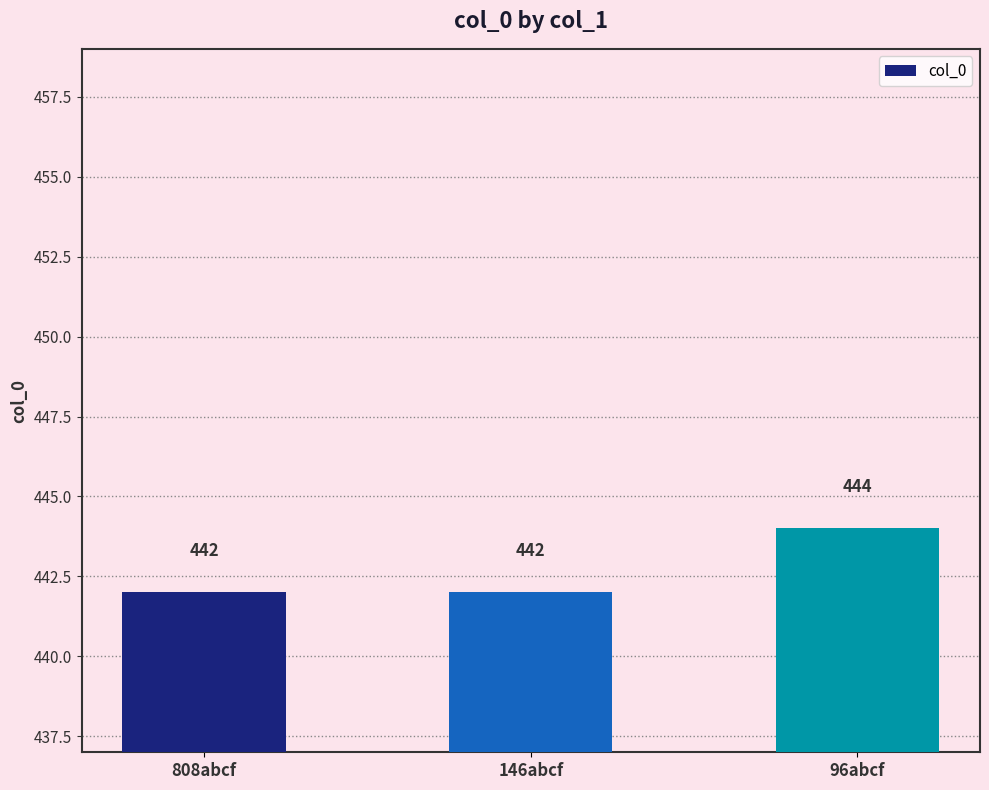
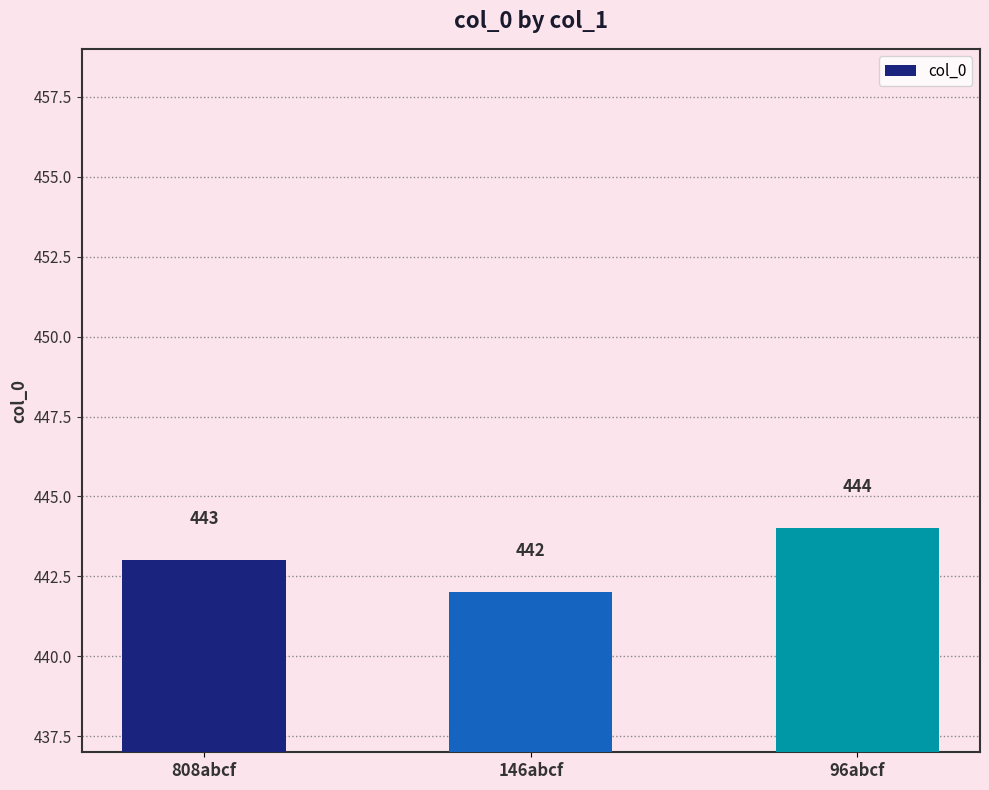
808abcf: 442 -> 443
